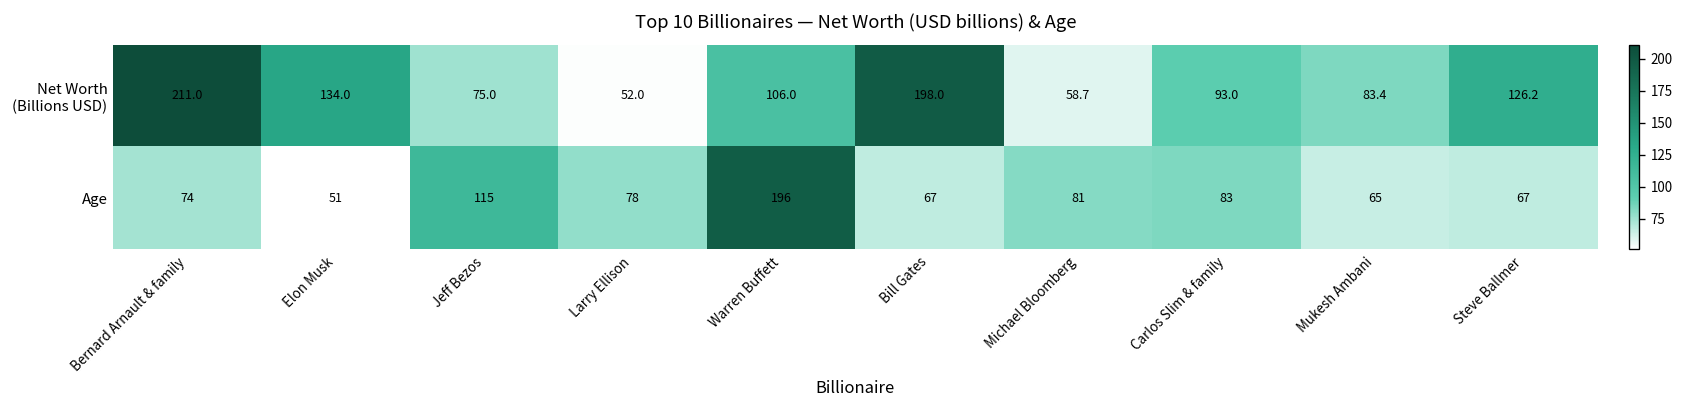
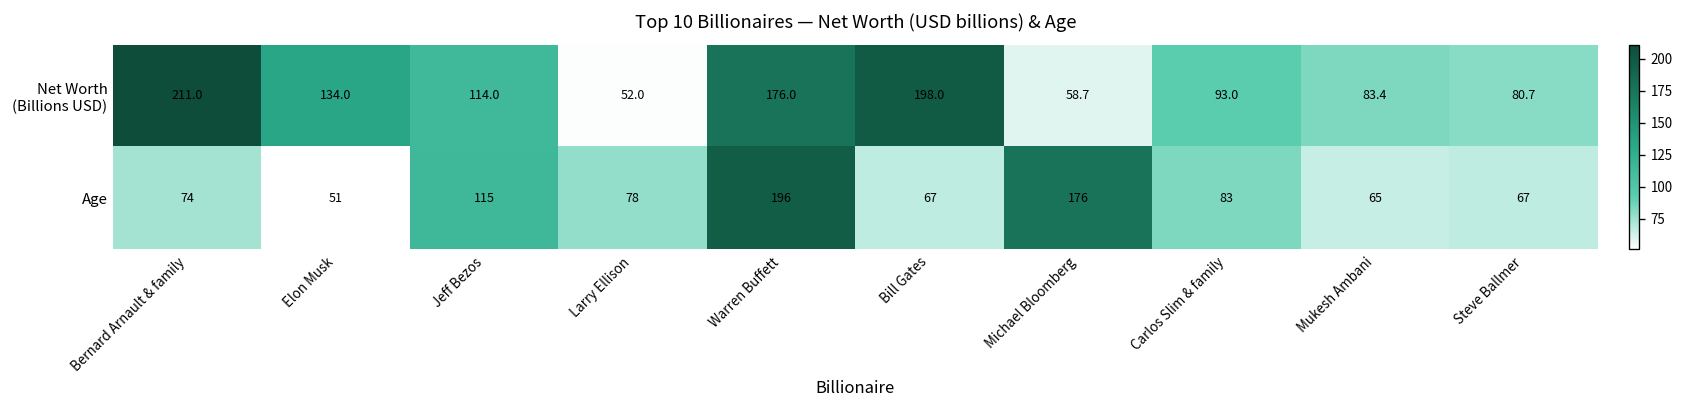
Net Worth (Billions USD), Jeff Bezos: 75.0 -> 114.0
Net Worth (Billions USD), Warren Buffett: 106.0 -> 176.0
Net Worth (Billions USD), Steve Ballmer: 126.2 -> 80.7
Age, Michael Bloomberg: 81 -> 176
